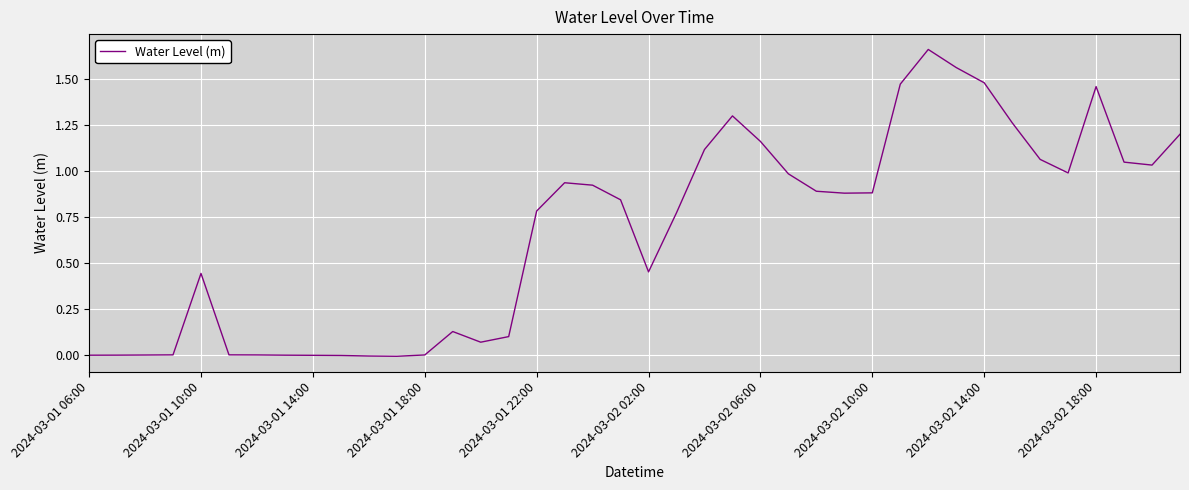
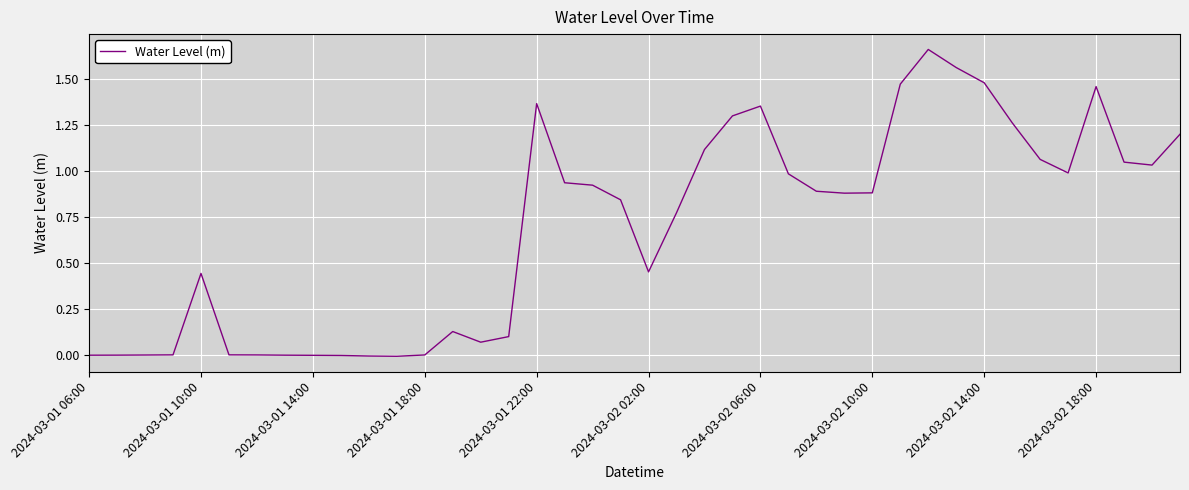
2024-03-01 22:00: 0.78 -> 1.36
2024-03-02 06:00: 1.16 -> 1.35
